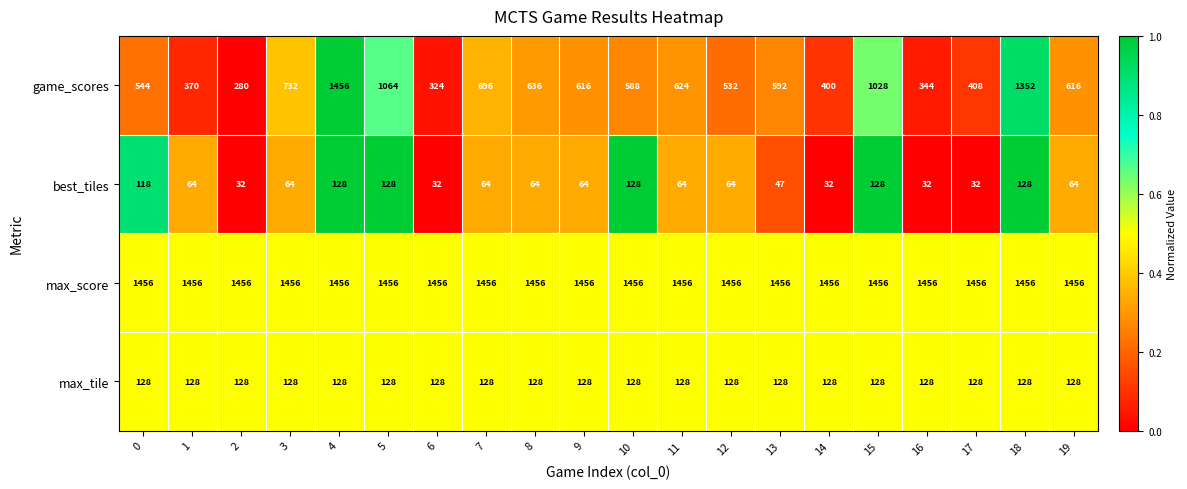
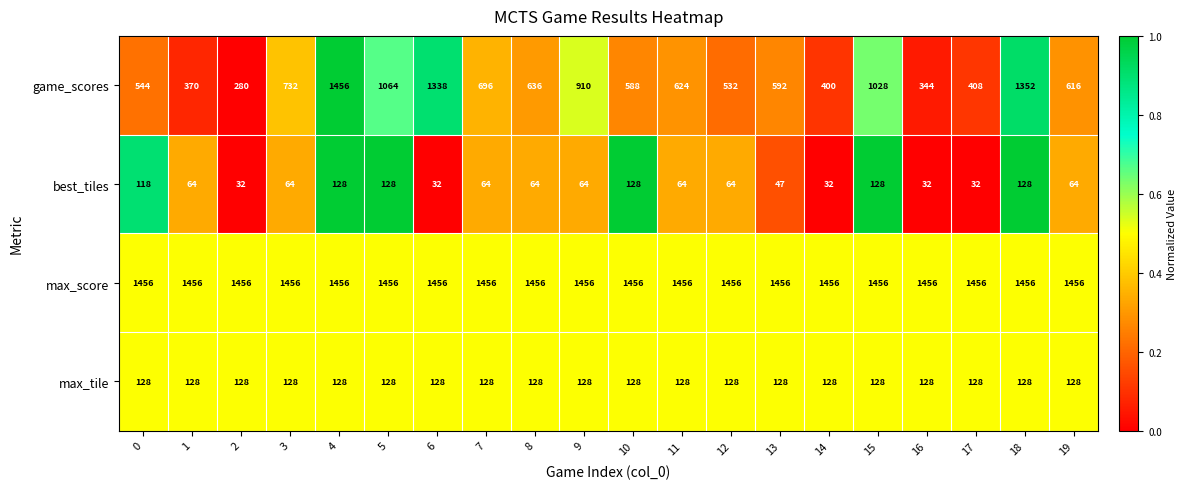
game_scores, 6: 324 -> 1338
game_scores, 9: 616 -> 910
